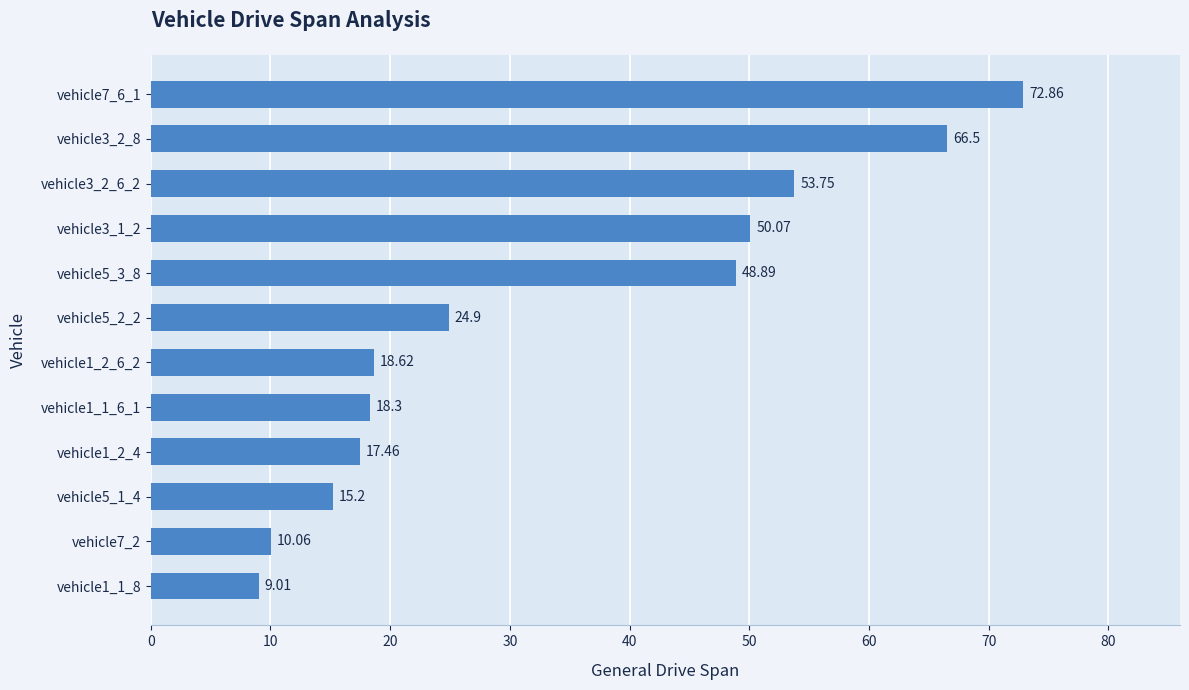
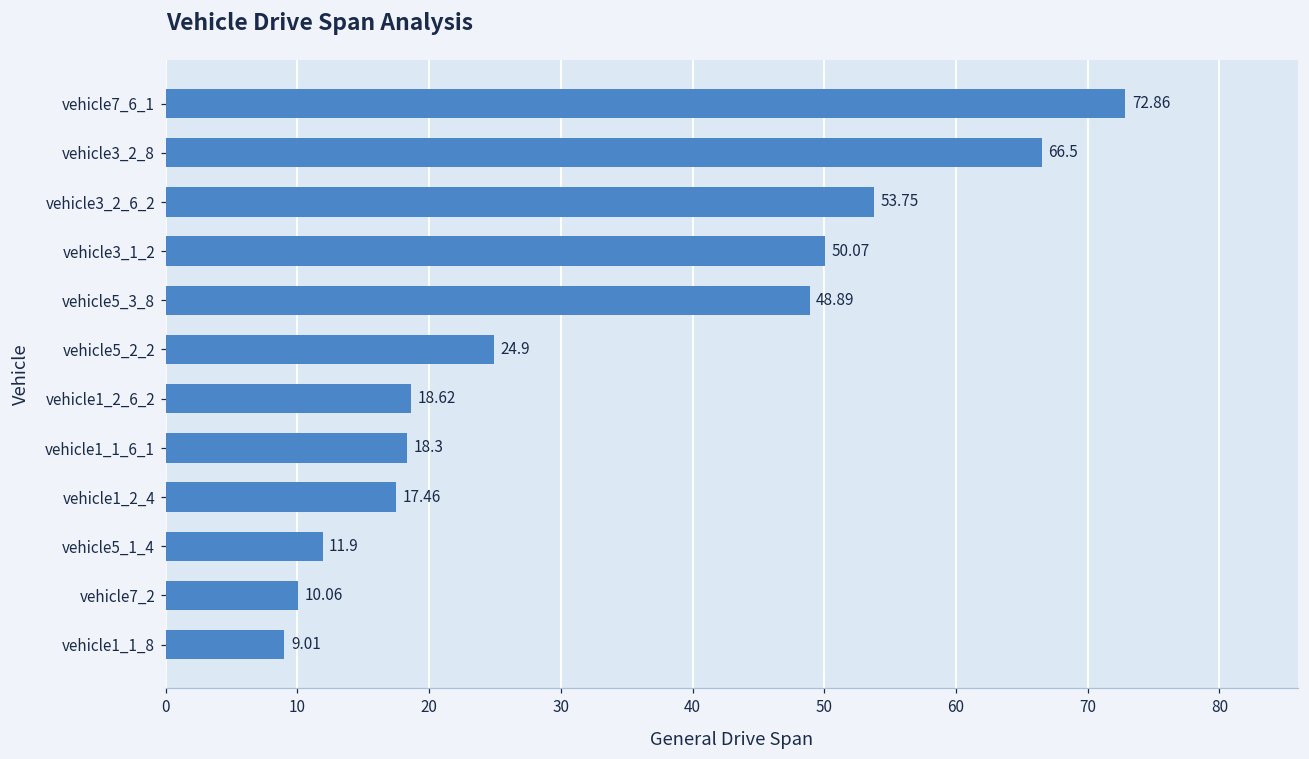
vehicle5_1_4: 15.2 -> 11.9
